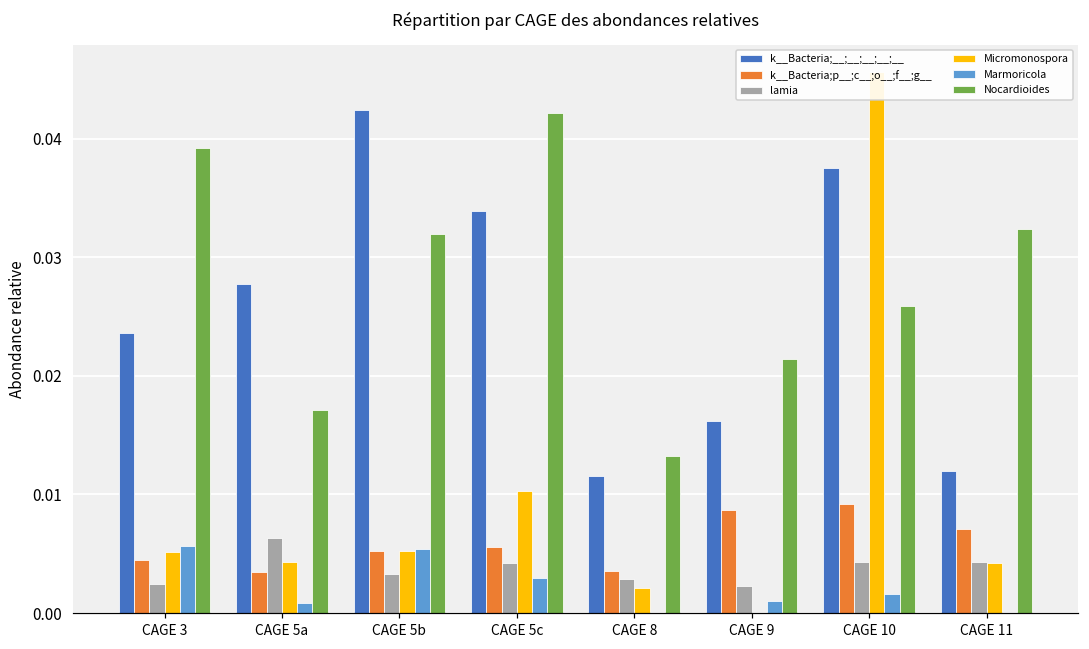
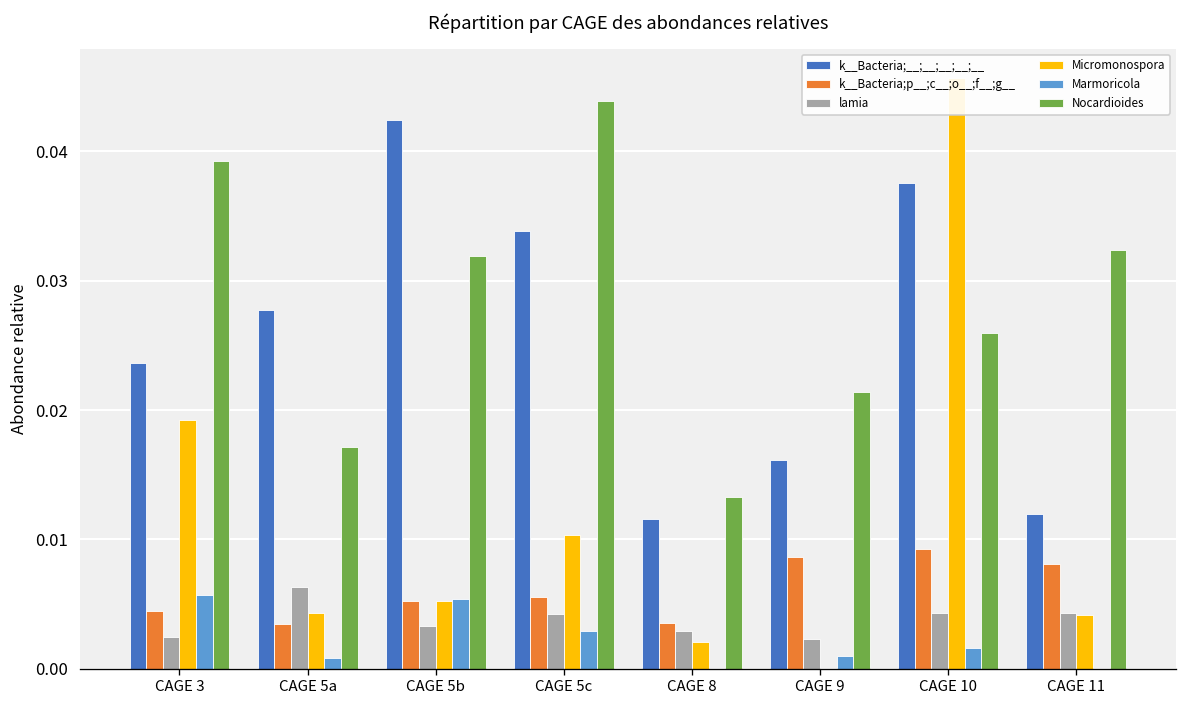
Micromonospora, CAGE 3: 0.0052 -> 0.0192
Nocardioides, CAGE 5c: 0.0422 -> 0.0439
k__Bacteria;p__;c__;o__;f__;g__, CAGE 11: 0.0071 -> 0.0081
